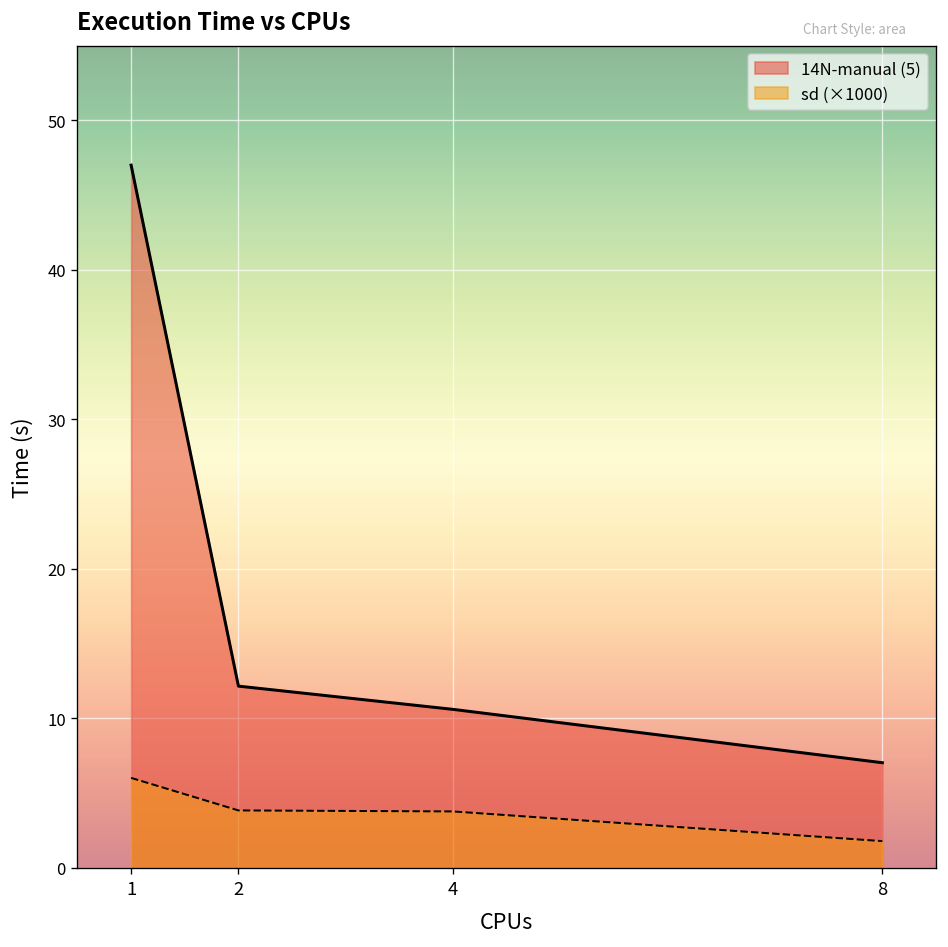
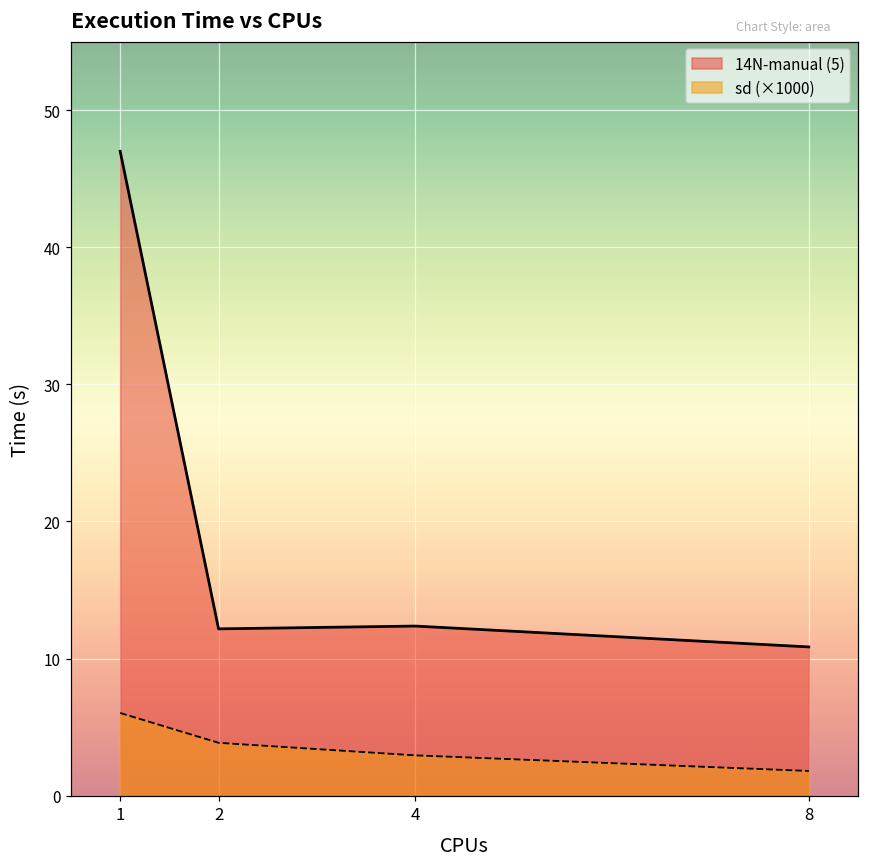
14N-manual (5), 4: 10.6 -> 12.4
sd (×1000), 4: 3.8 -> 2.9
14N-manual (5), 8: 7.0 -> 10.8
